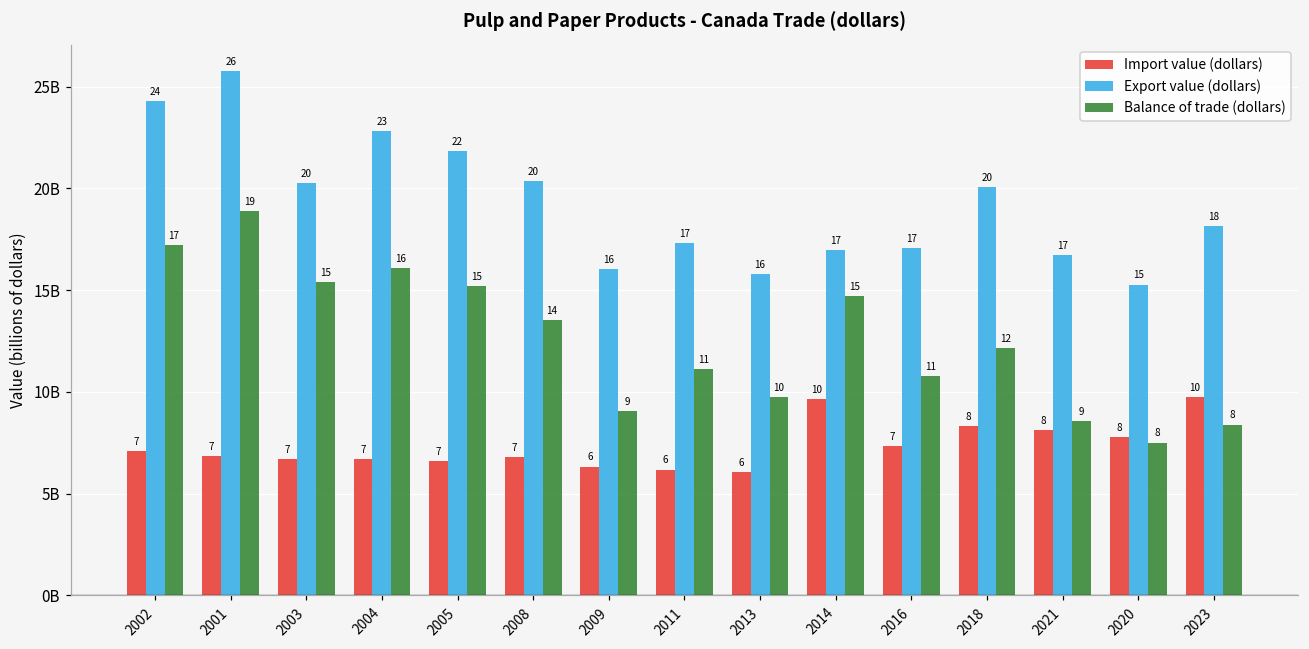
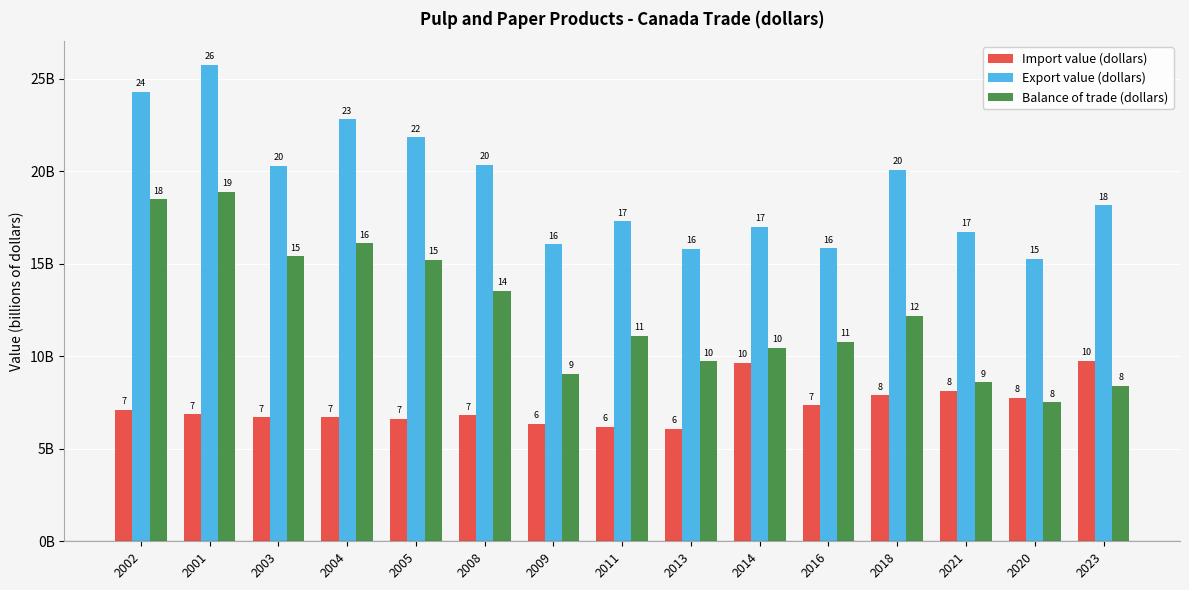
Balance of trade (dollars), 2002: 17 -> 18
Balance of trade (dollars), 2014: 15 -> 10
Export value (dollars), 2016: 17 -> 16
Import value (dollars), 2018: 8300000000 -> 7900000000
